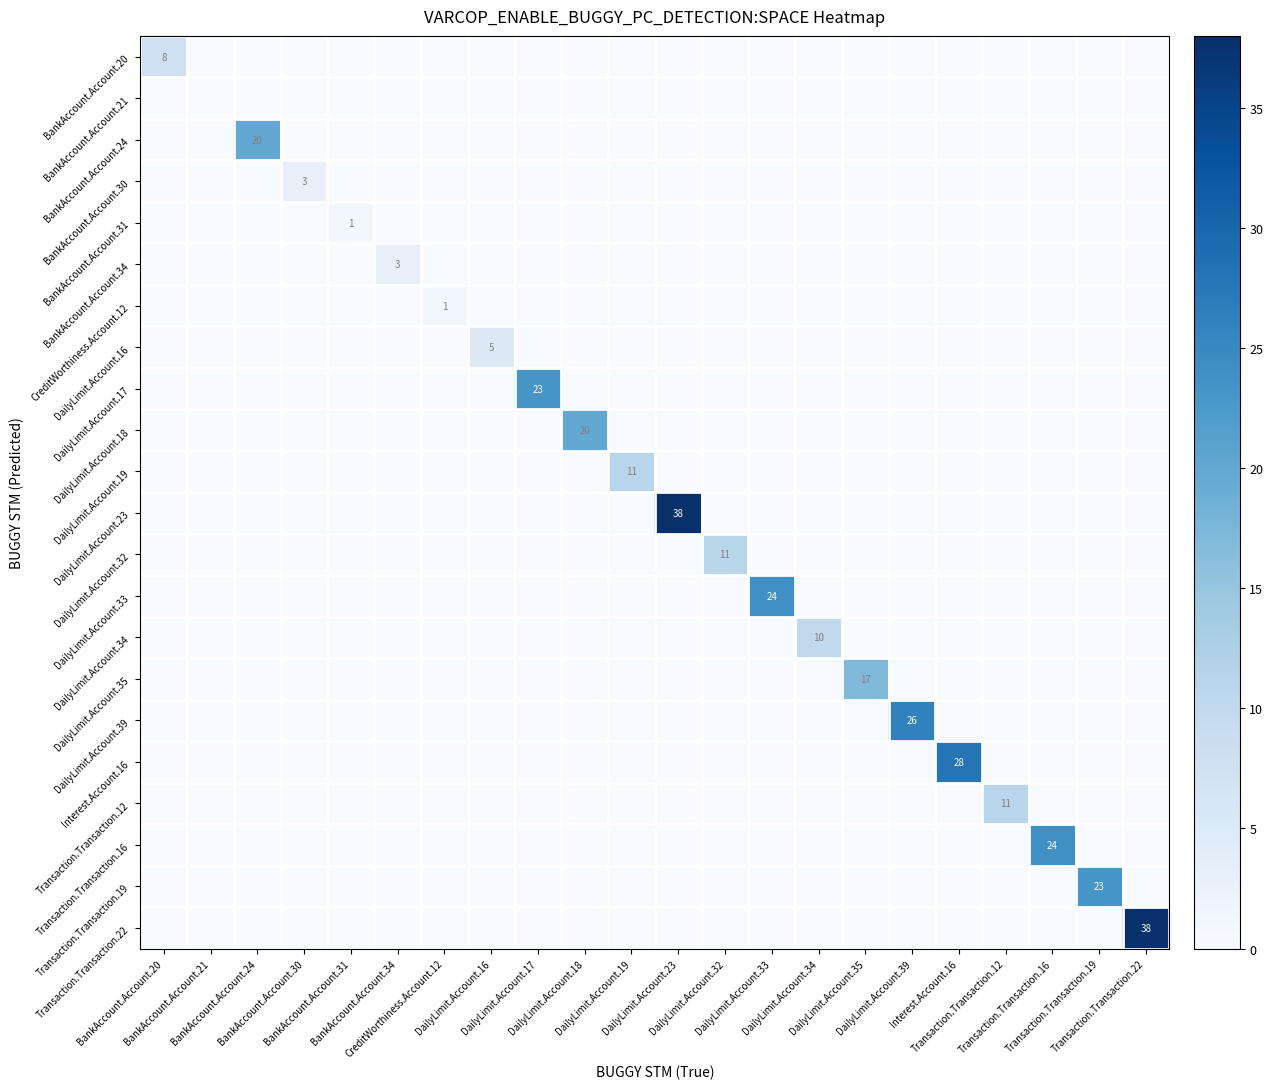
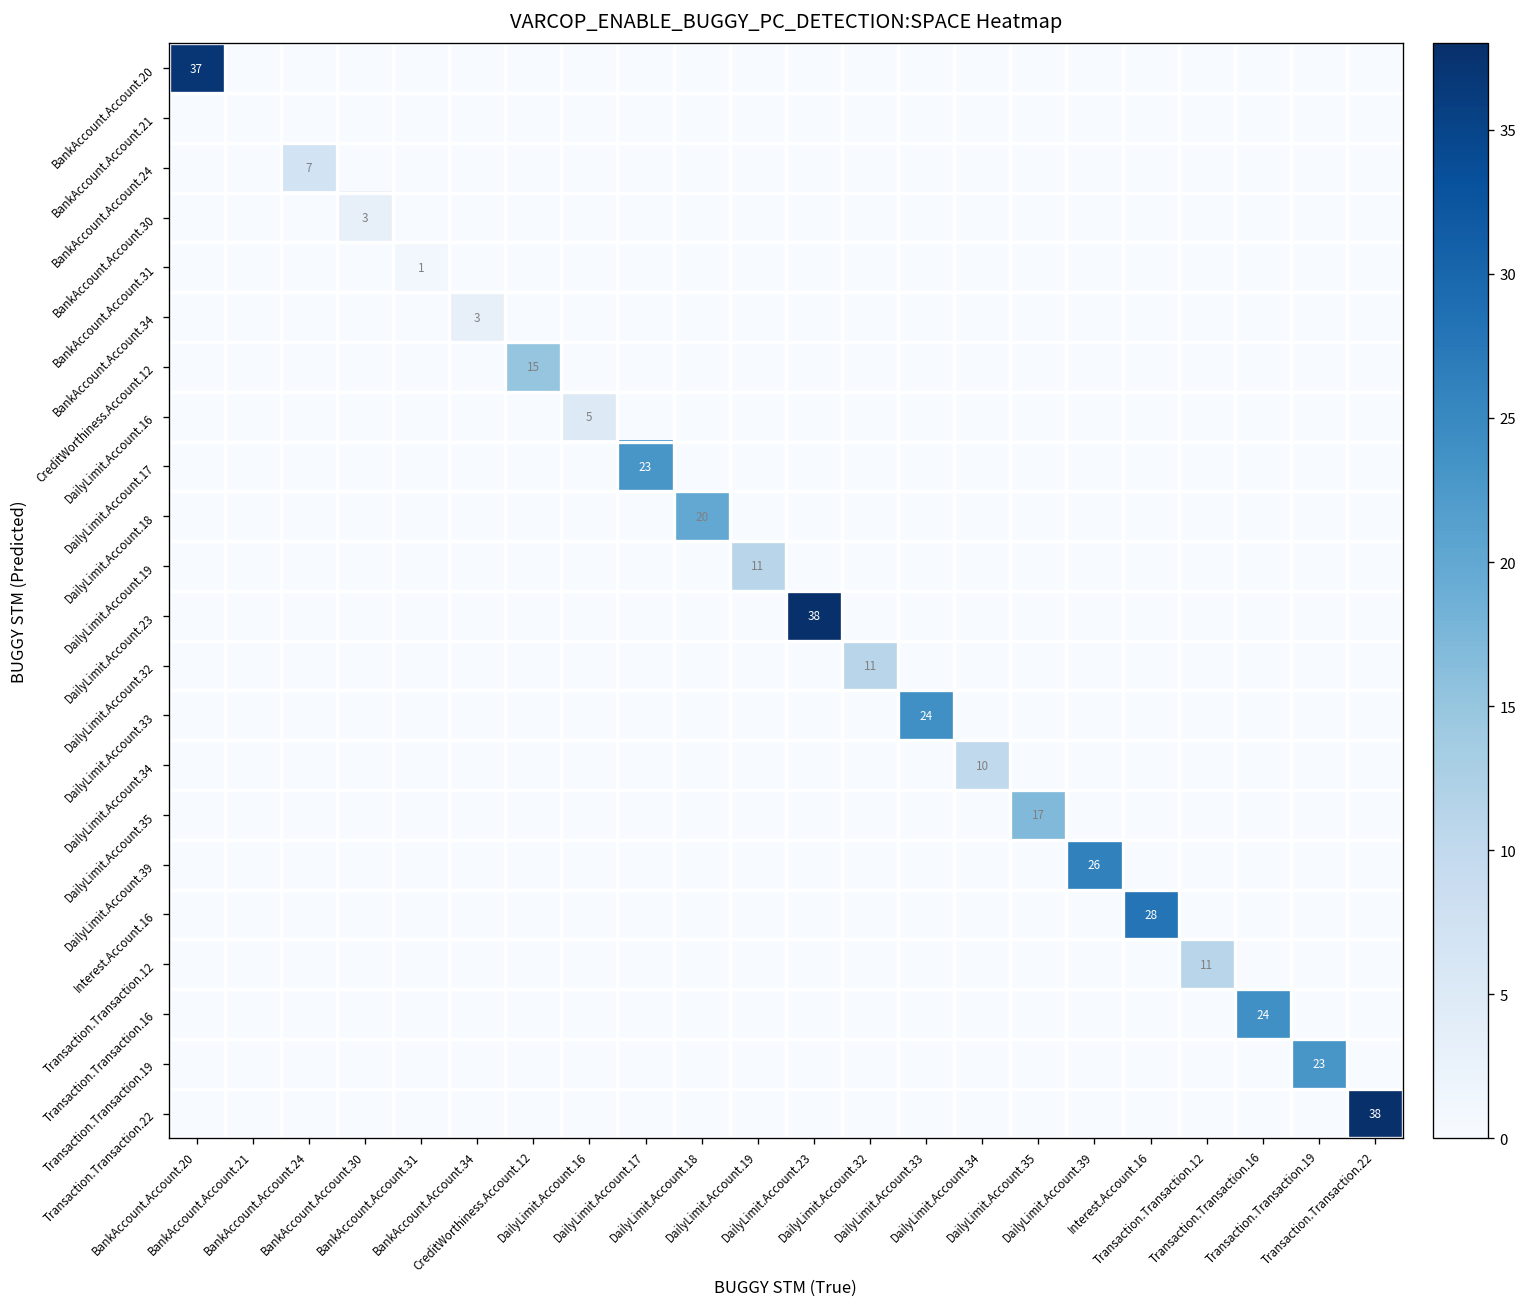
BankAccount.Account.20, BankAccount.Account.20: 8 -> 37
BankAccount.Account.24, BankAccount.Account.24: 20 -> 7
CreditWorthiness.Account.12, CreditWorthiness.Account.12: 1 -> 15
